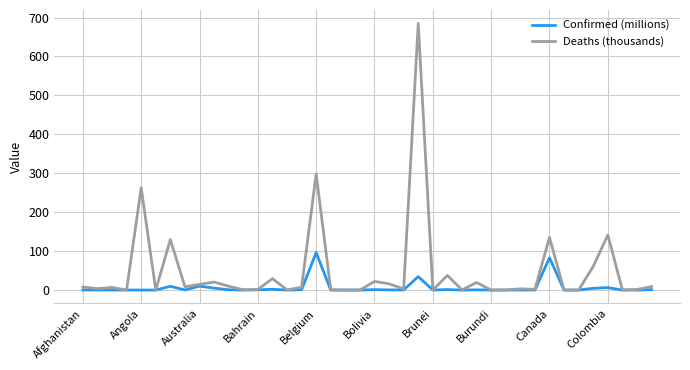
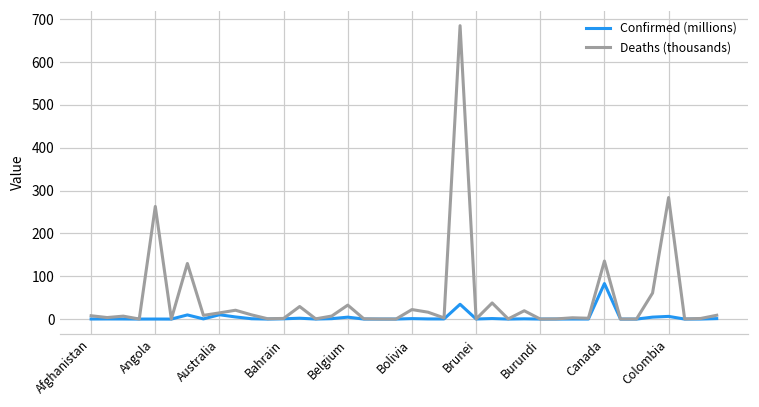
Confirmed (millions), Belgium: 100 -> 0
Deaths (thousands), Belgium: 300 -> 30
Deaths (thousands), Colombia: 140 -> 280
